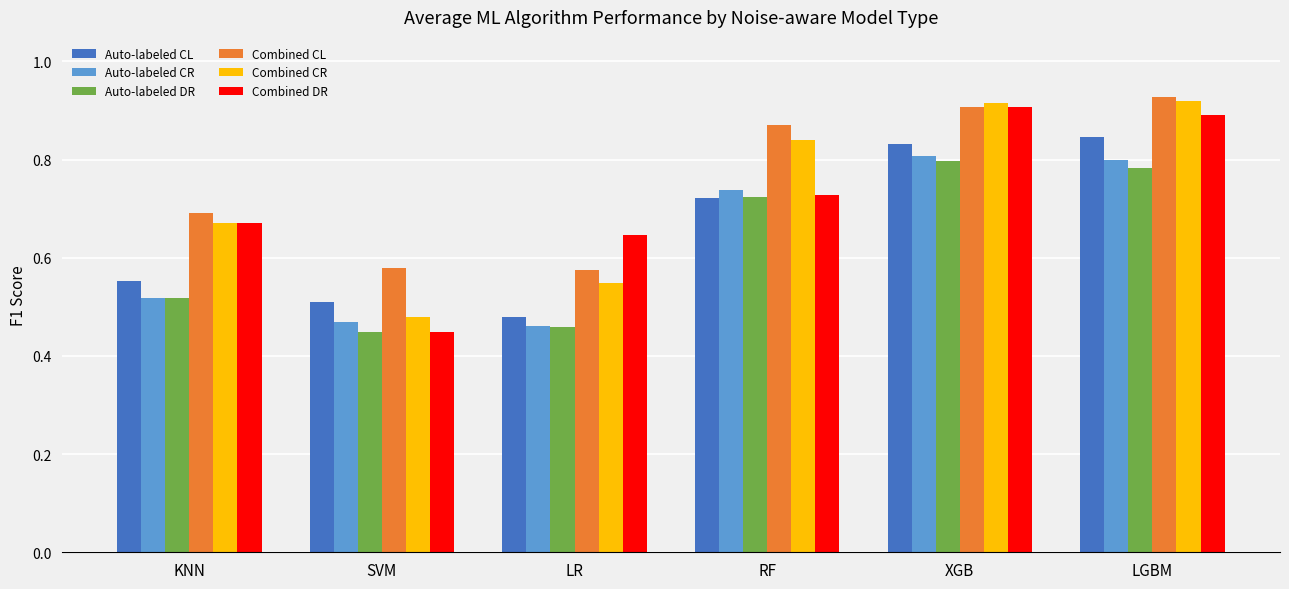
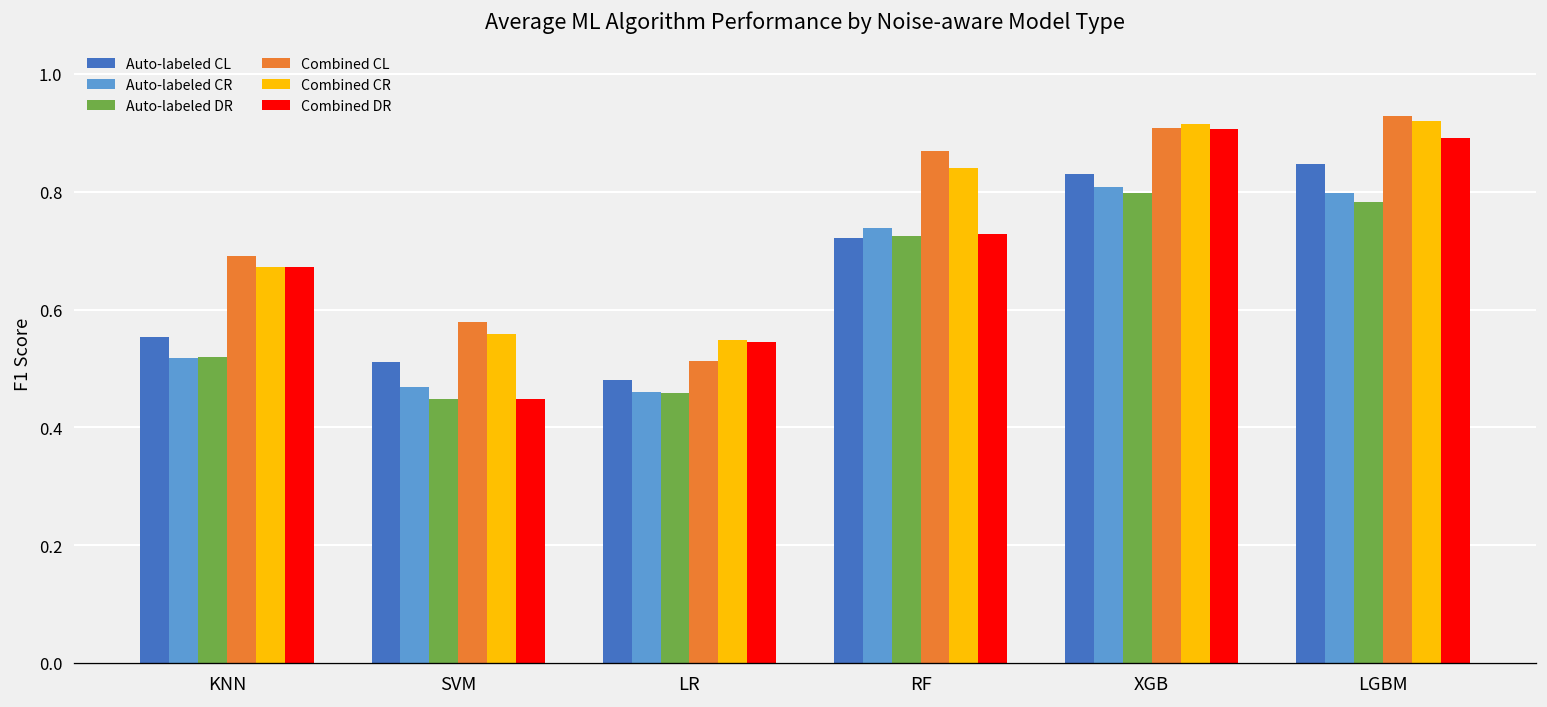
Combined CR, SVM: 0.48 -> 0.56
Combined CL, LR: 0.57 -> 0.51
Combined DR, LR: 0.65 -> 0.55
